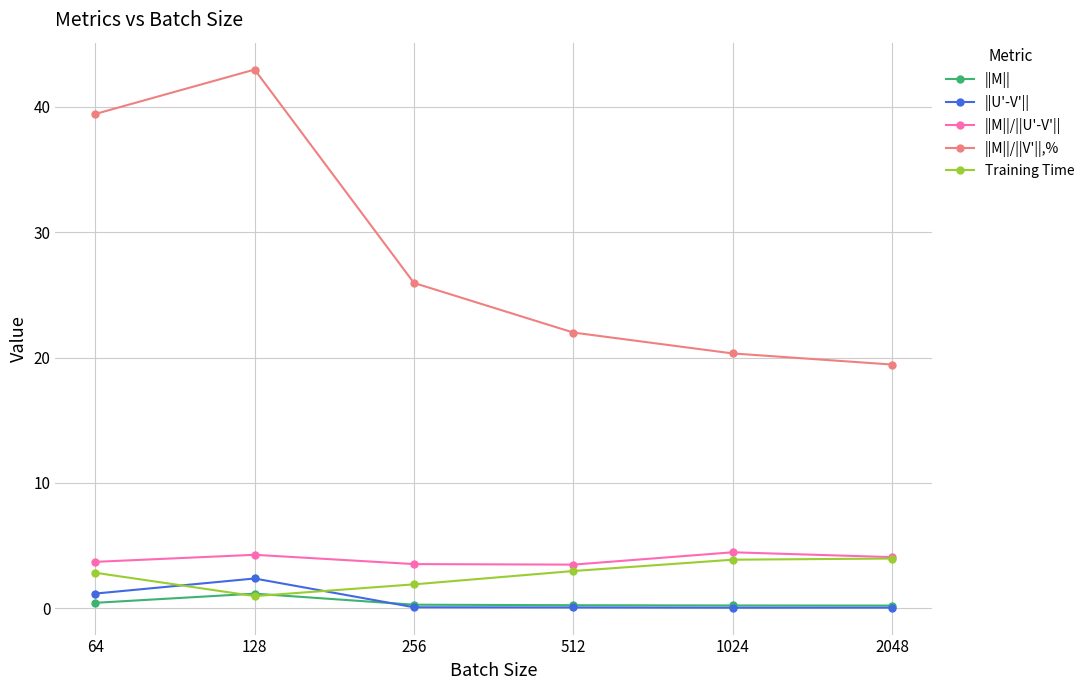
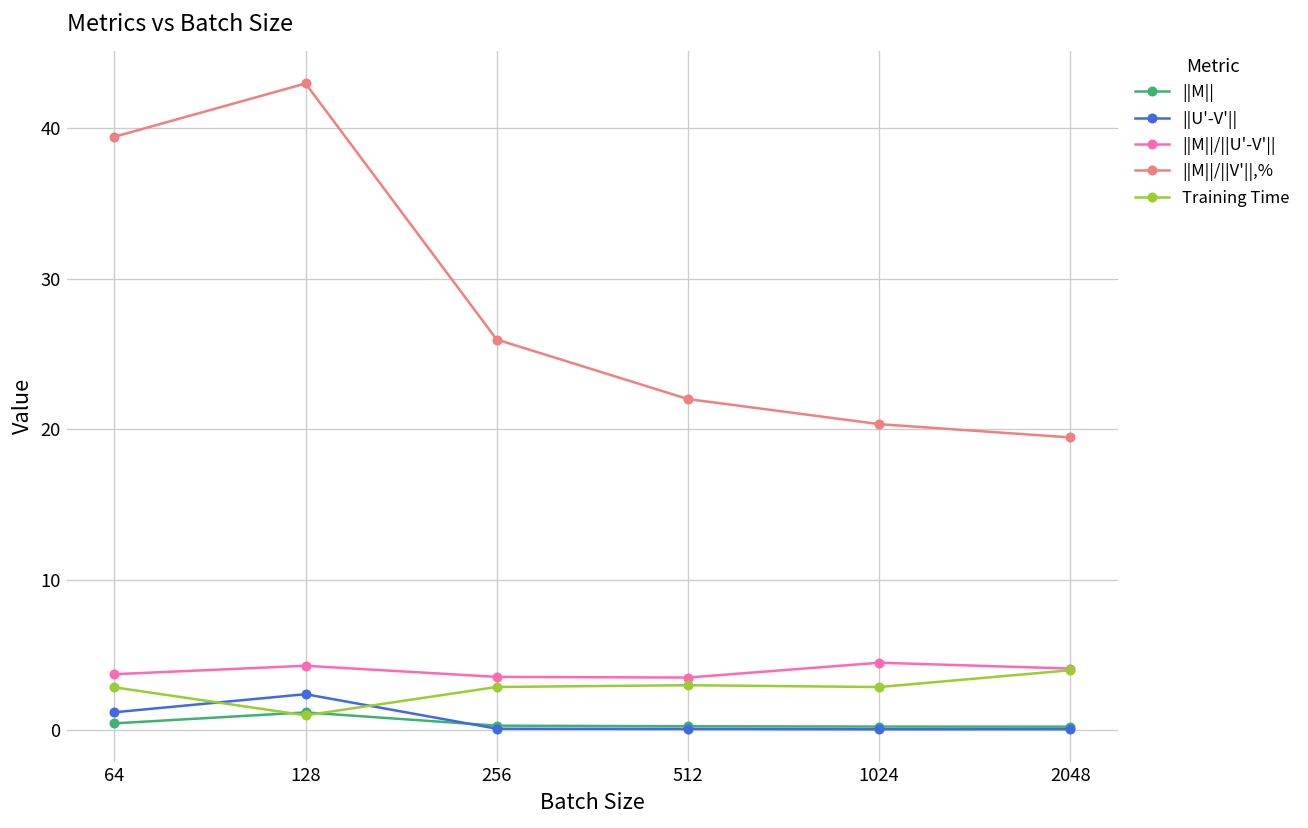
Training Time, 256: 1.9 -> 2.9
Training Time, 1024: 3.9 -> 2.9
